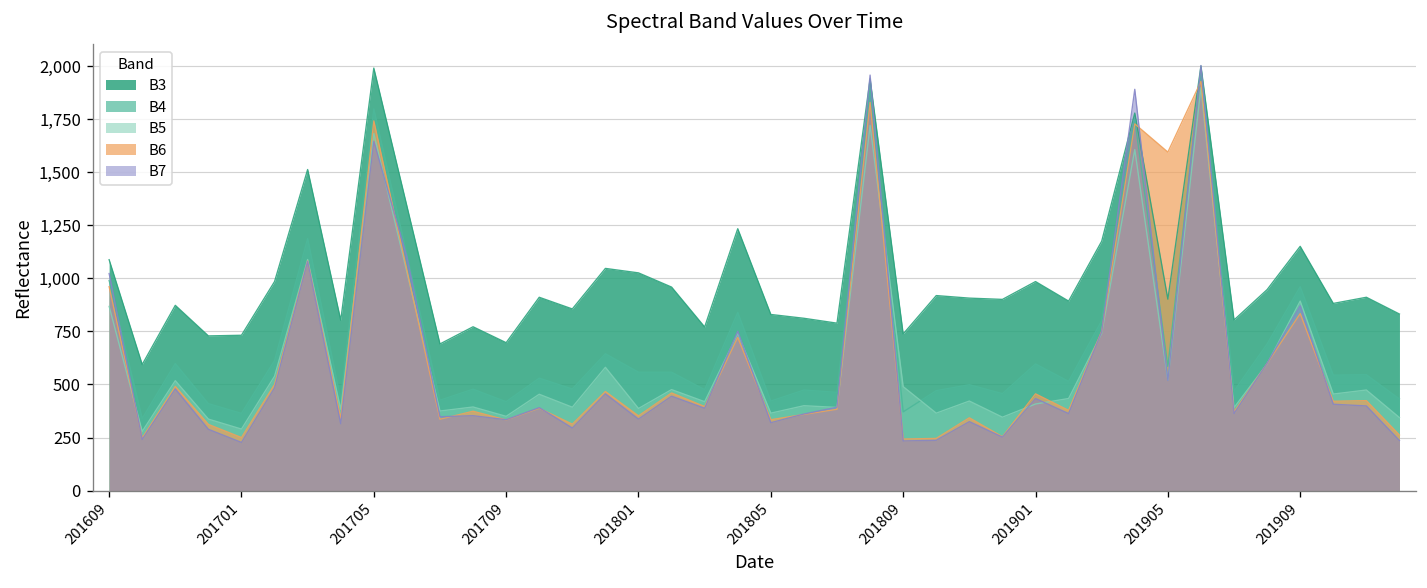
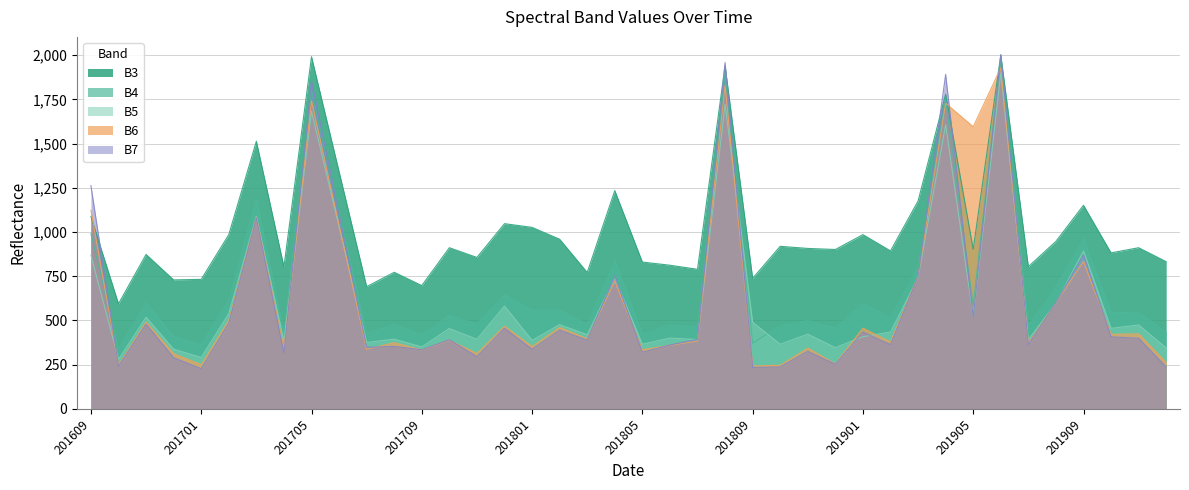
B6, 201609: 960 -> 1,120
B7, 201609: 1,020 -> 1,260
B7, 201705: 1,650 -> 1,850
